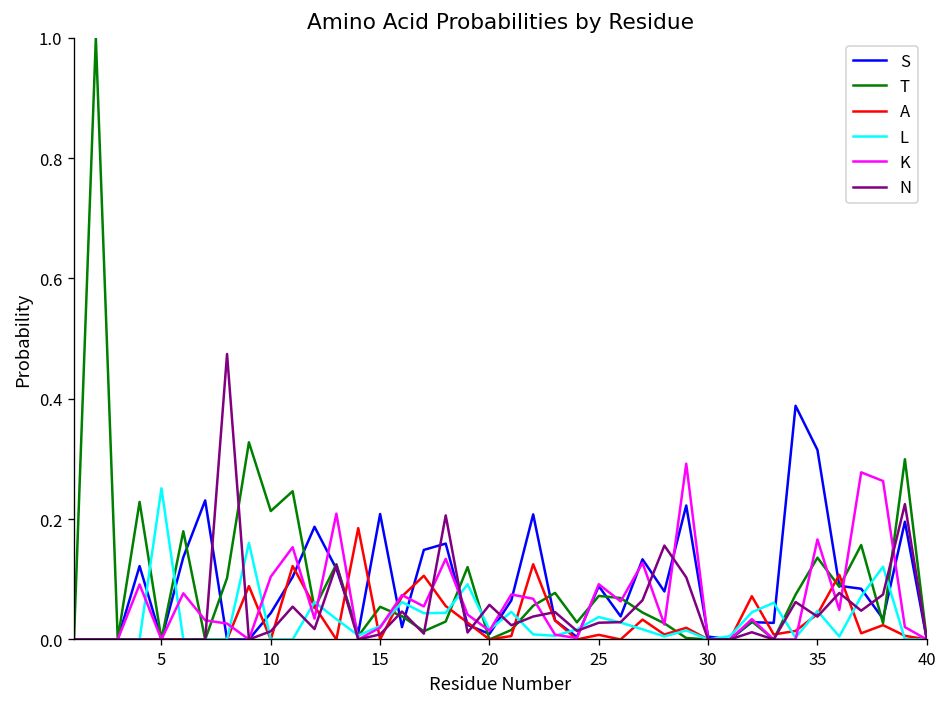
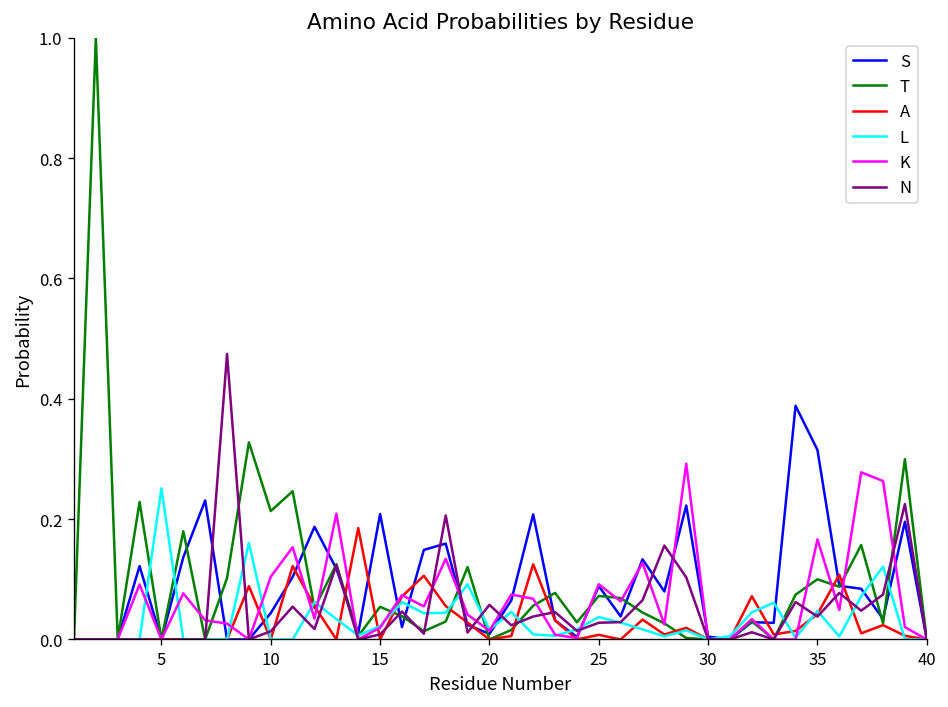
T, 35: 0.14 -> 0.10
